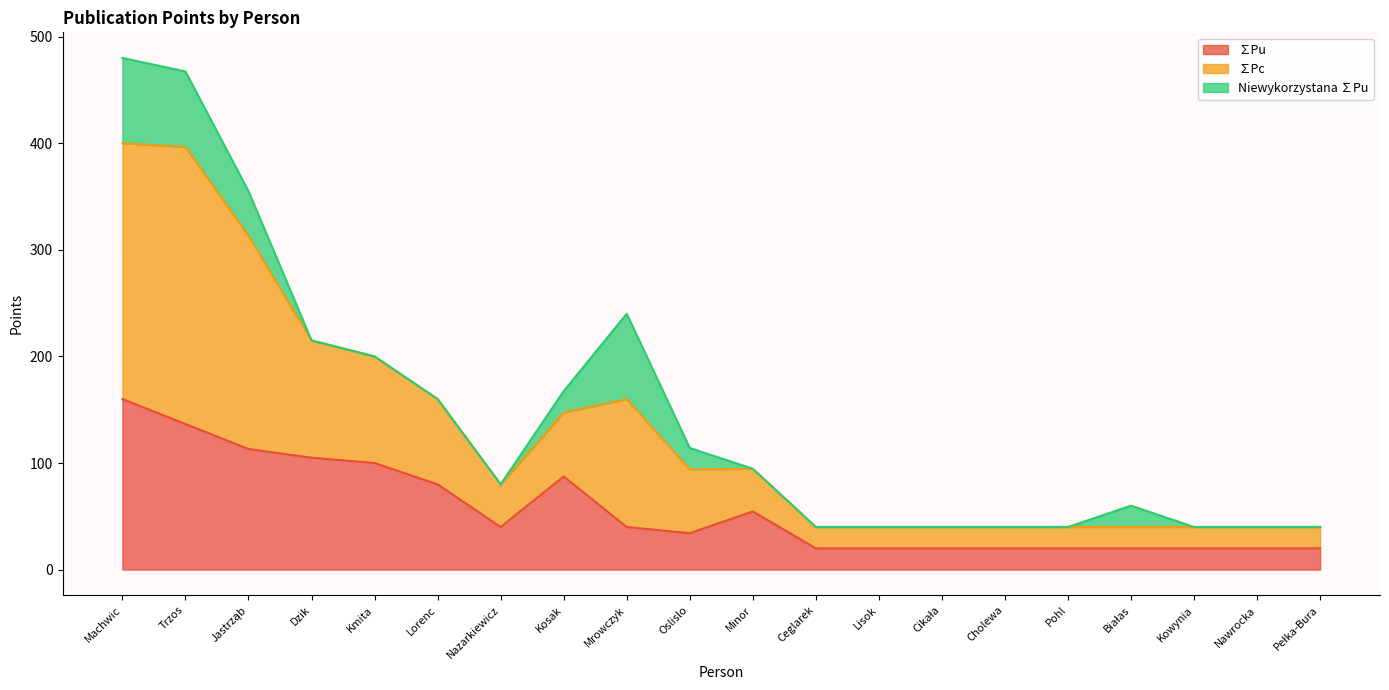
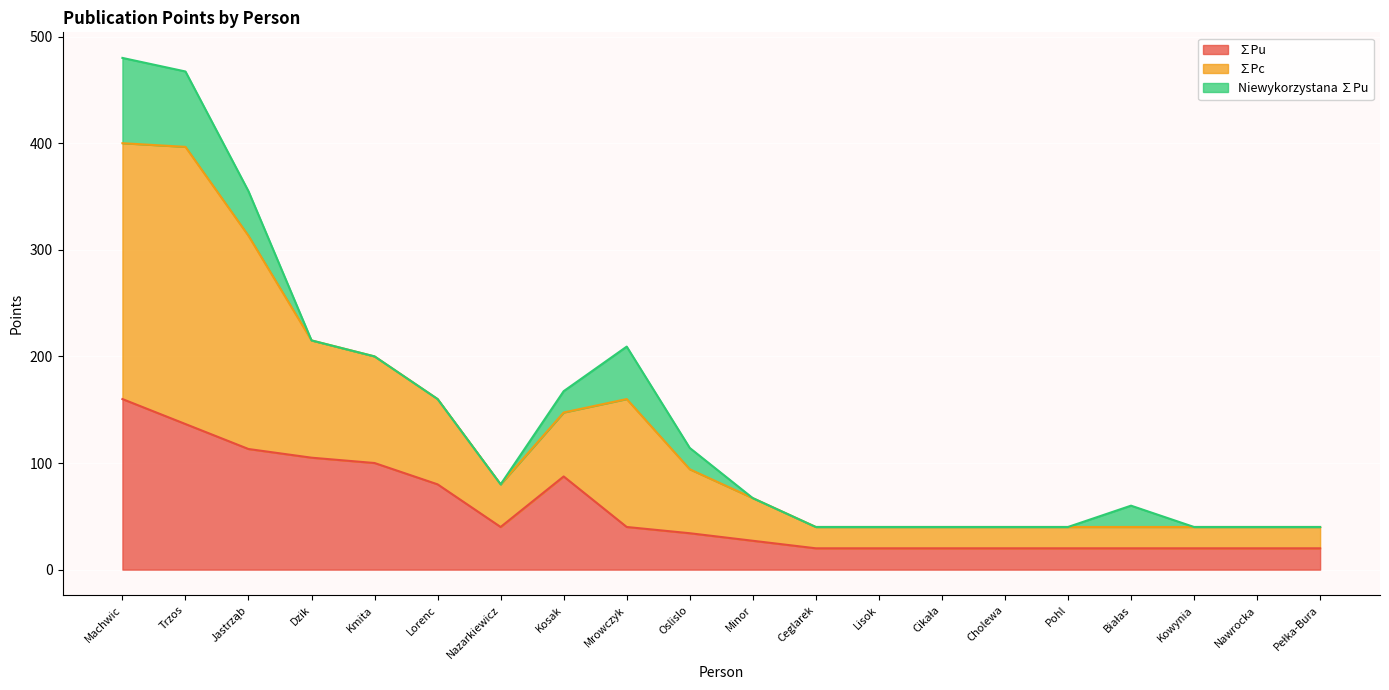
Niewykorzystana ∑Pu, Mrowczyk: 80 -> 49
∑Pu, Minor: 55 -> 27
